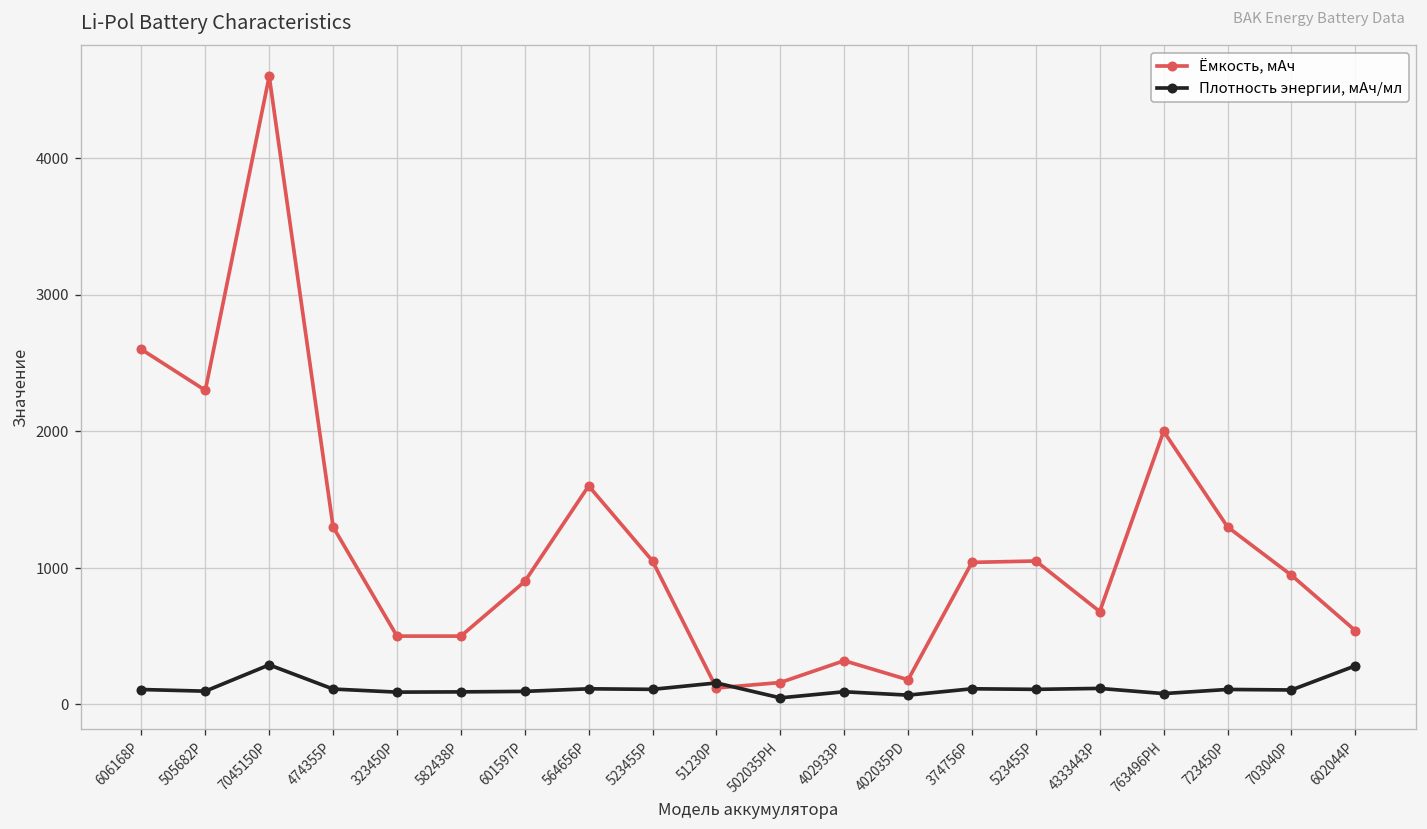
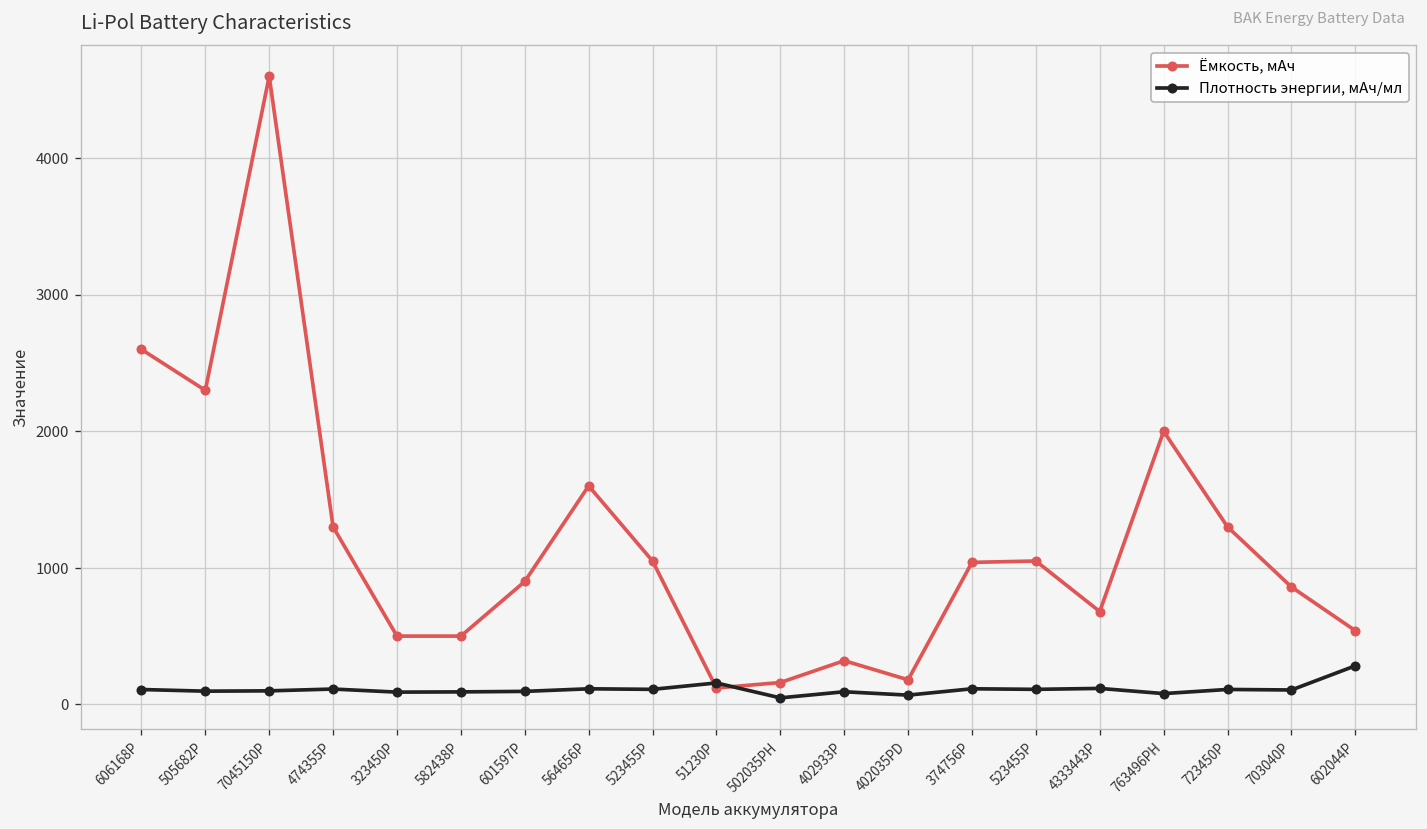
Плотность энергии, мАч/мл, 7045150P: 290 -> 100
Ёмкость, мАч, 703040P: 950 -> 860
